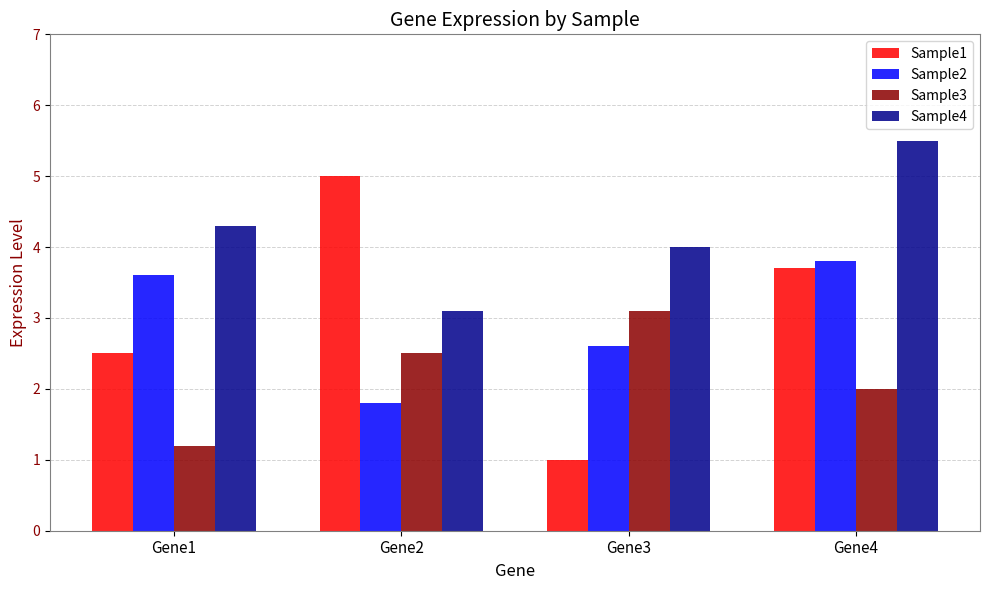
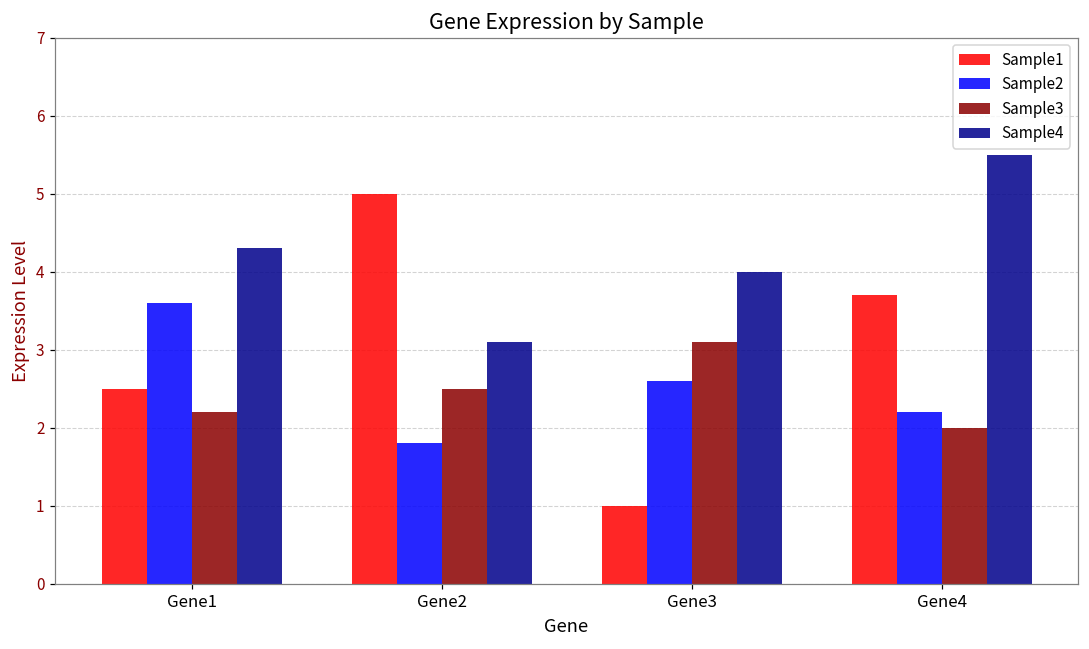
Sample3, Gene1: 1.2 -> 2.2
Sample2, Gene4: 3.8 -> 2.2
